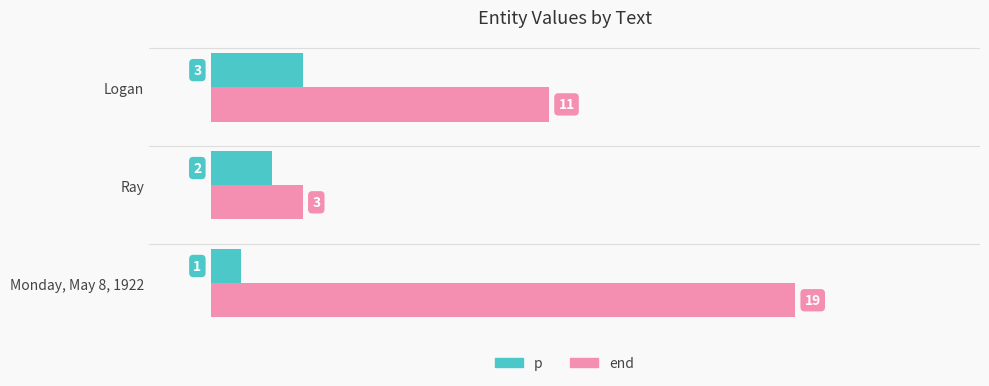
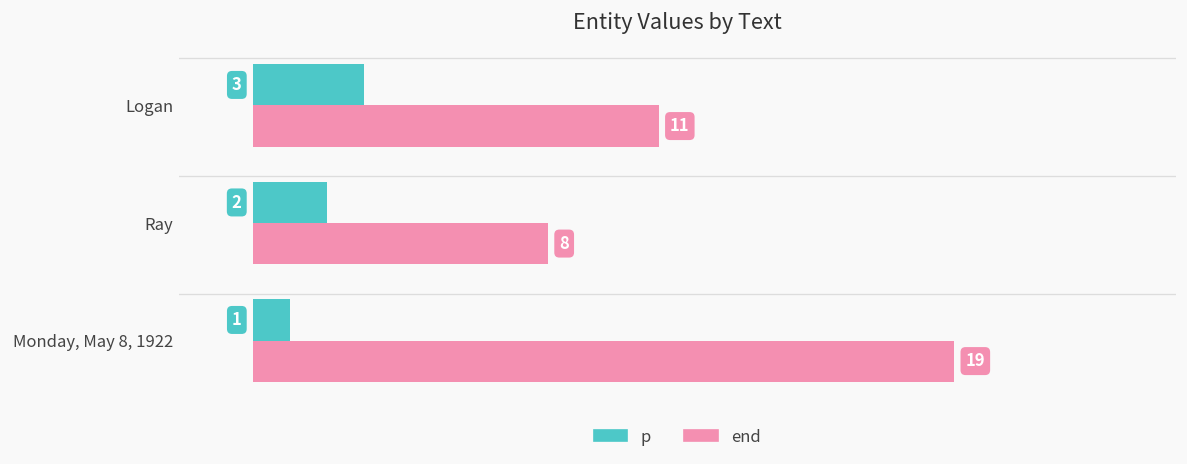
end, Ray: 3 -> 8
